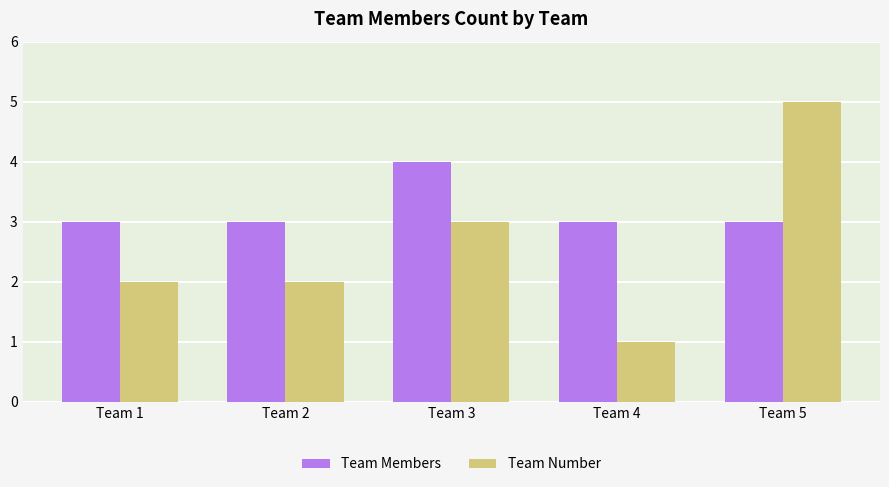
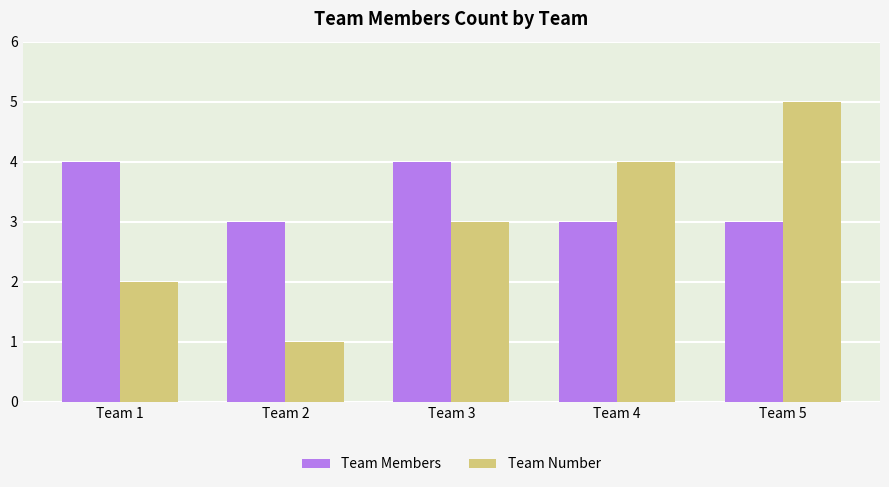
Team Members, Team 1: 3 -> 4
Team Number, Team 2: 2 -> 1
Team Number, Team 4: 1 -> 4
